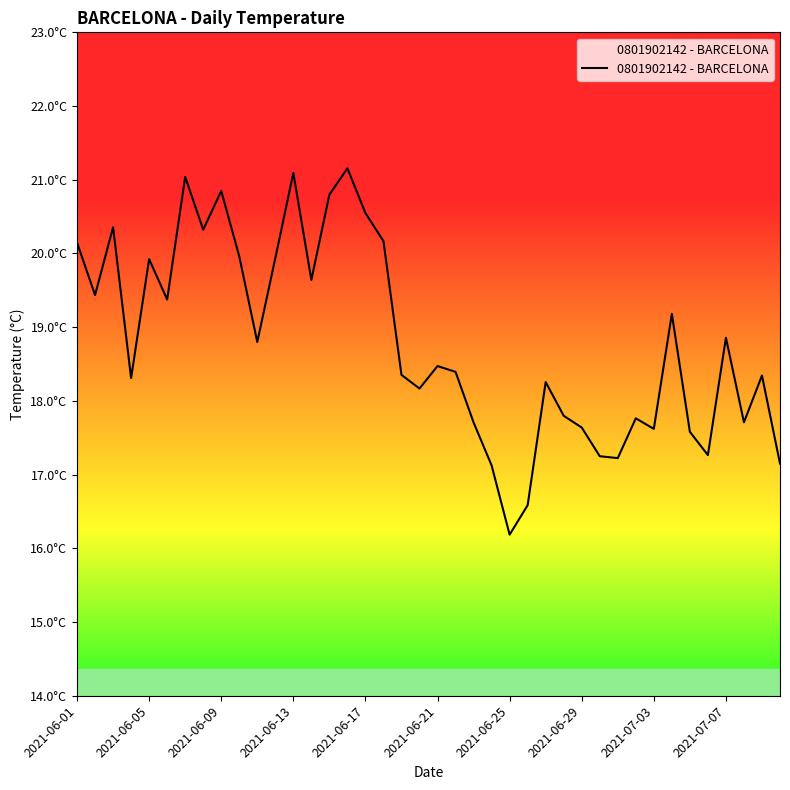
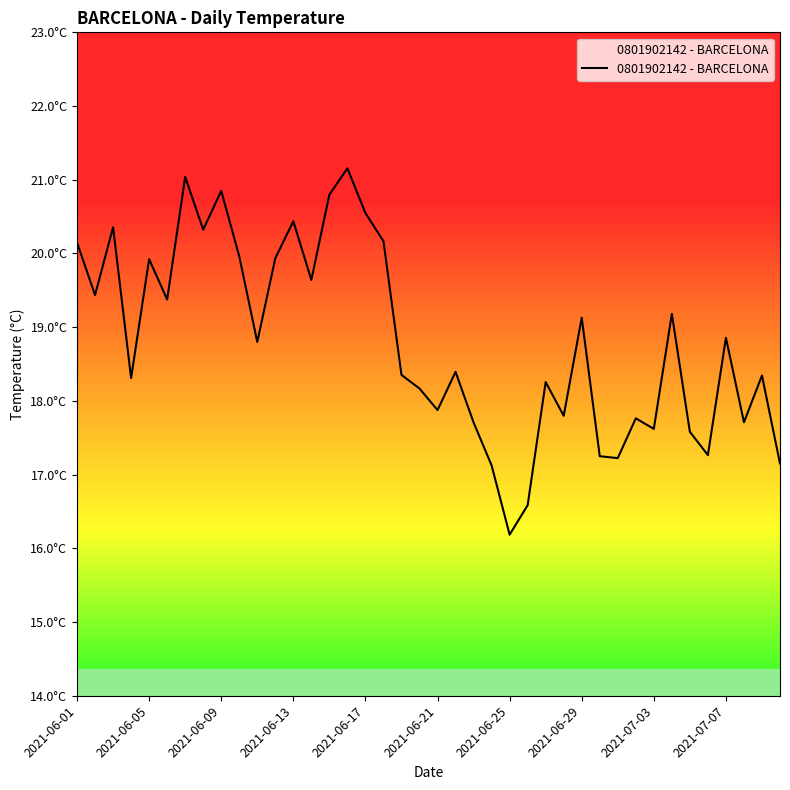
2021-06-13: 21.1°C -> 20.4°C
2021-06-21: 18.5°C -> 17.9°C
2021-06-29: 17.6°C -> 19.1°C
